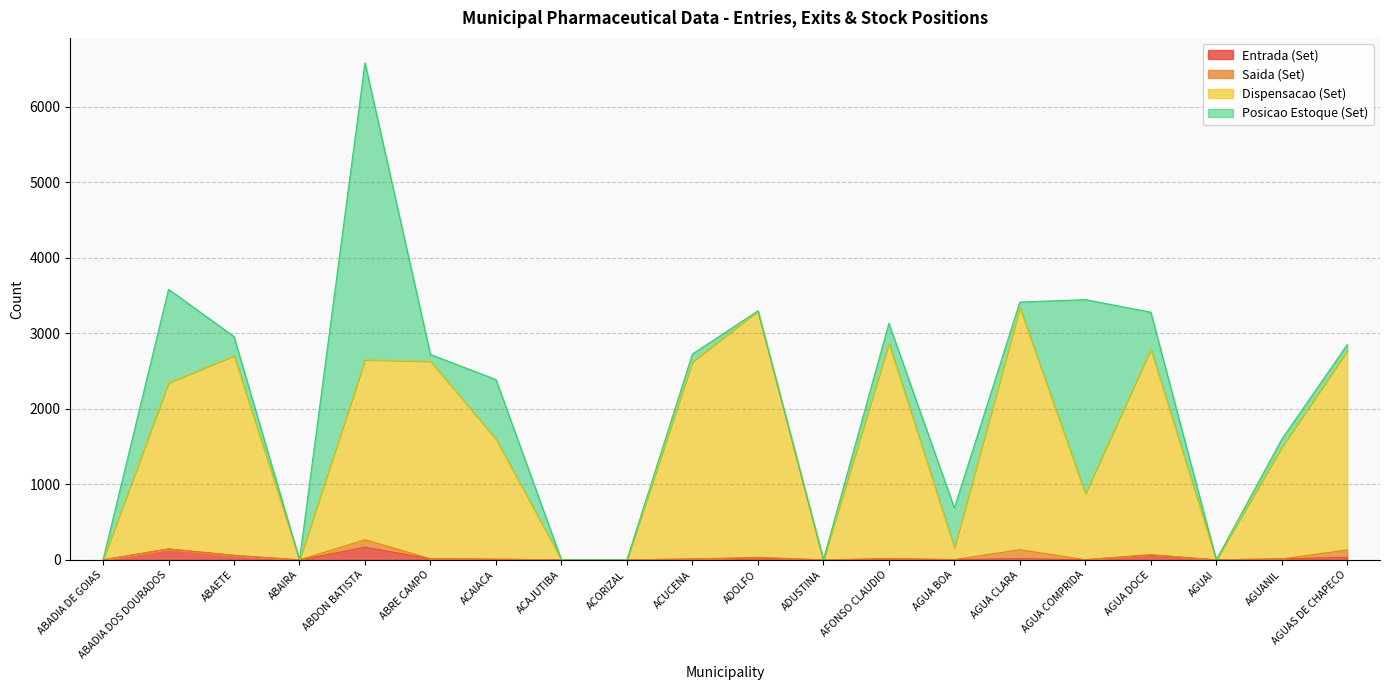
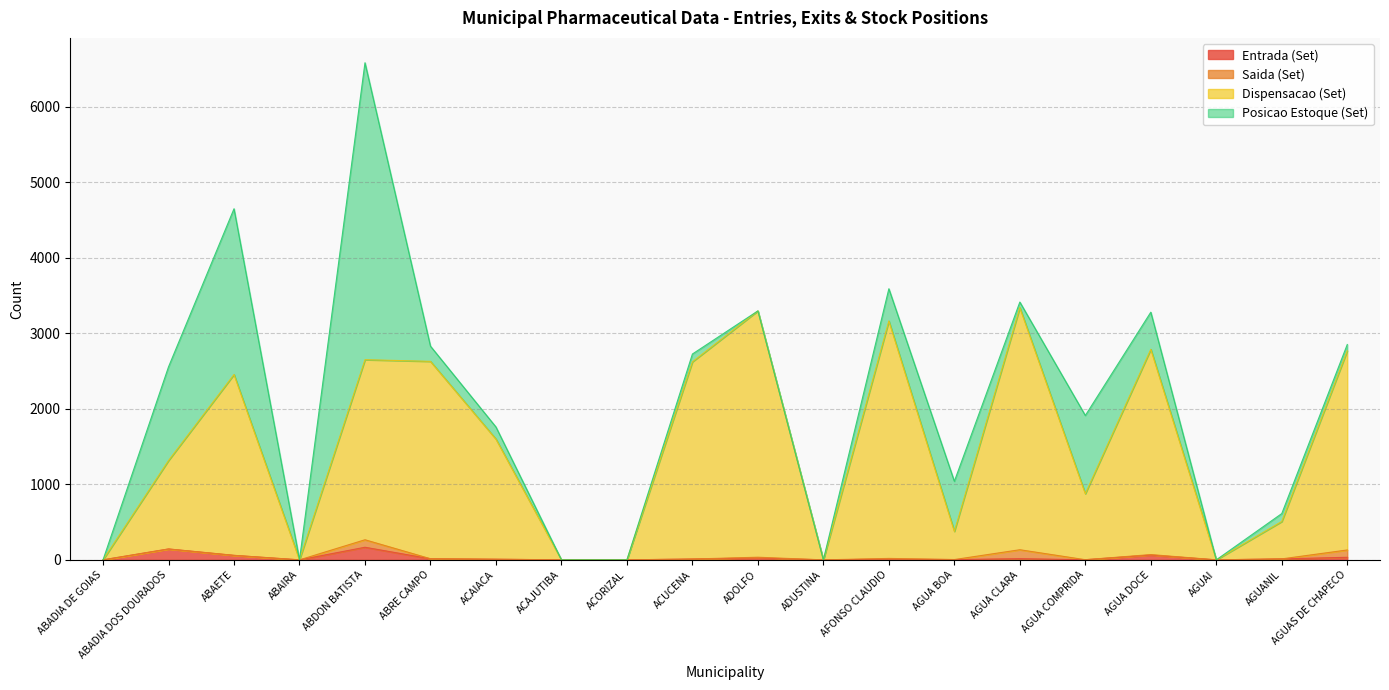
Dispensacao (Set), ABADIA DOS DOURADOS: 2200 -> 1200
Dispensacao (Set), ABAETE: 2600 -> 2400
Posicao Estoque (Set), ABAETE: 300 -> 2200
Posicao Estoque (Set), ABRE CAMPO: 100 -> 200
Posicao Estoque (Set), ACAIACA: 800 -> 200
Dispensacao (Set), AFONSO CLAUDIO: 2900 -> 3100
Posicao Estoque (Set), AFONSO CLAUDIO: 300 -> 400
Dispensacao (Set), AGUA BOA: 200 -> 400
Posicao Estoque (Set), AGUA BOA: 500 -> 700
Posicao Estoque (Set), AGUA COMPRIDA: 2600 -> 1000
Dispensacao (Set), AGUANIL: 1500 -> 500
